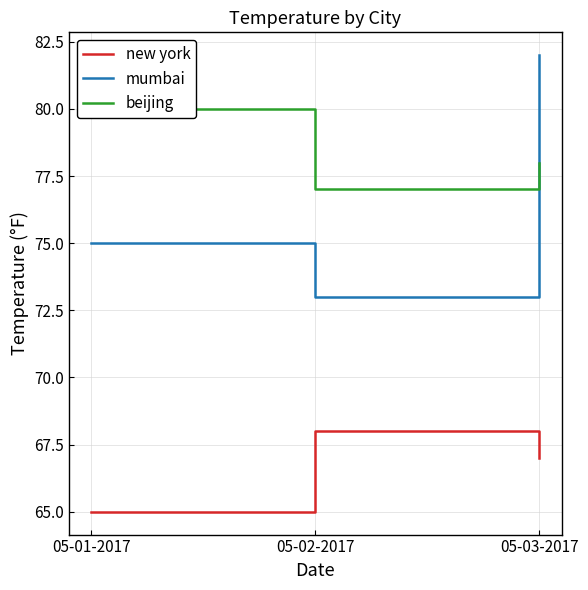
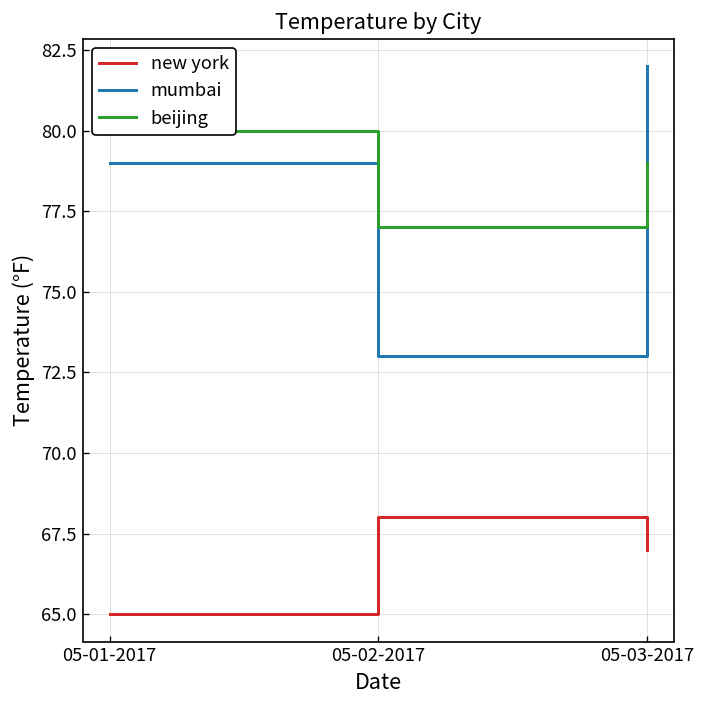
mumbai, 05-01-2017: 75 -> 79
beijing, 05-03-2017: 78 -> 79
